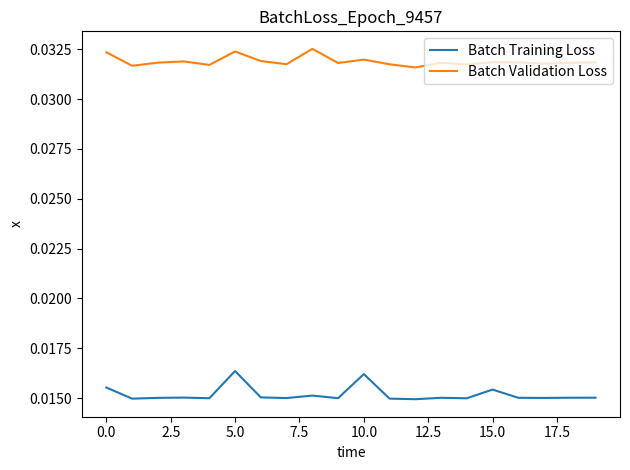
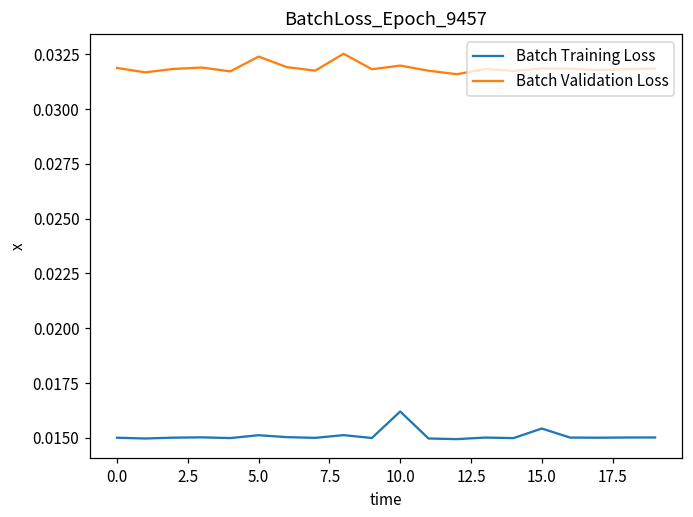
Batch Training Loss, 0.0: 0.0155 -> 0.0150
Batch Validation Loss, 0.0: 0.0324 -> 0.0319
Batch Training Loss, 5.0: 0.0164 -> 0.0151
